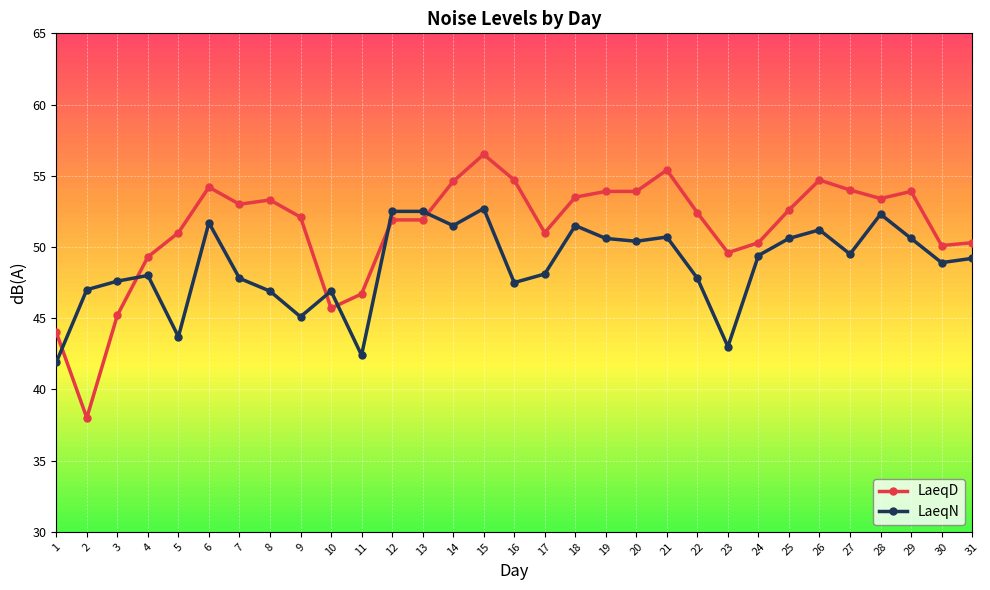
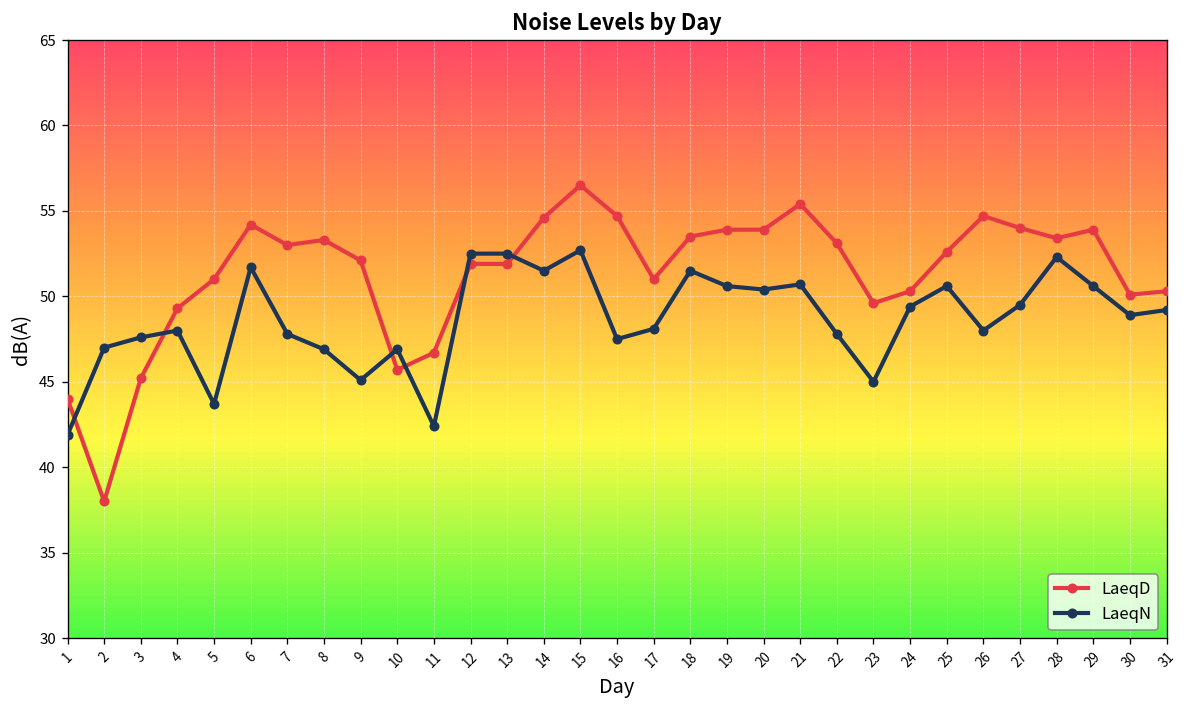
LaeqD, 22: 52.4 -> 53.1
LaeqN, 23: 43 -> 45
LaeqN, 26: 51.2 -> 48.0
